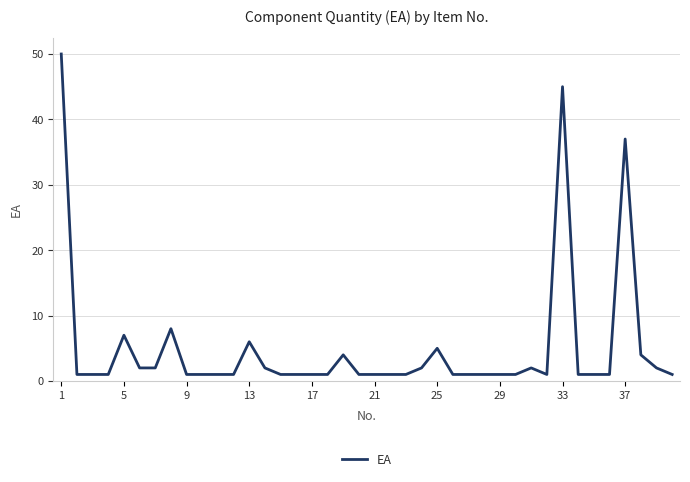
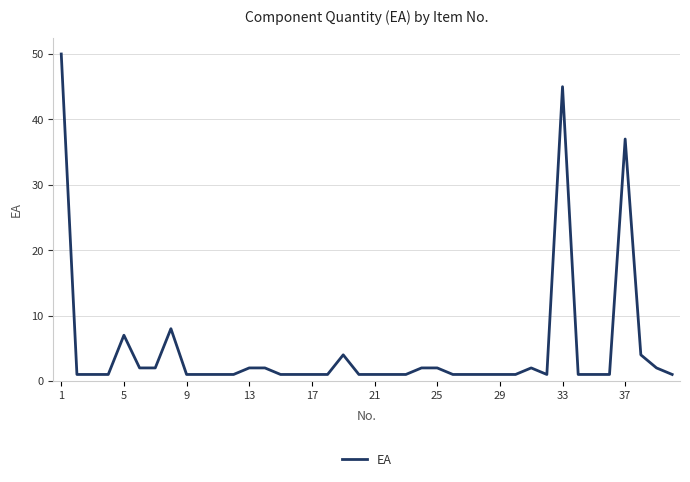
13: 6 -> 2
25: 5 -> 2
